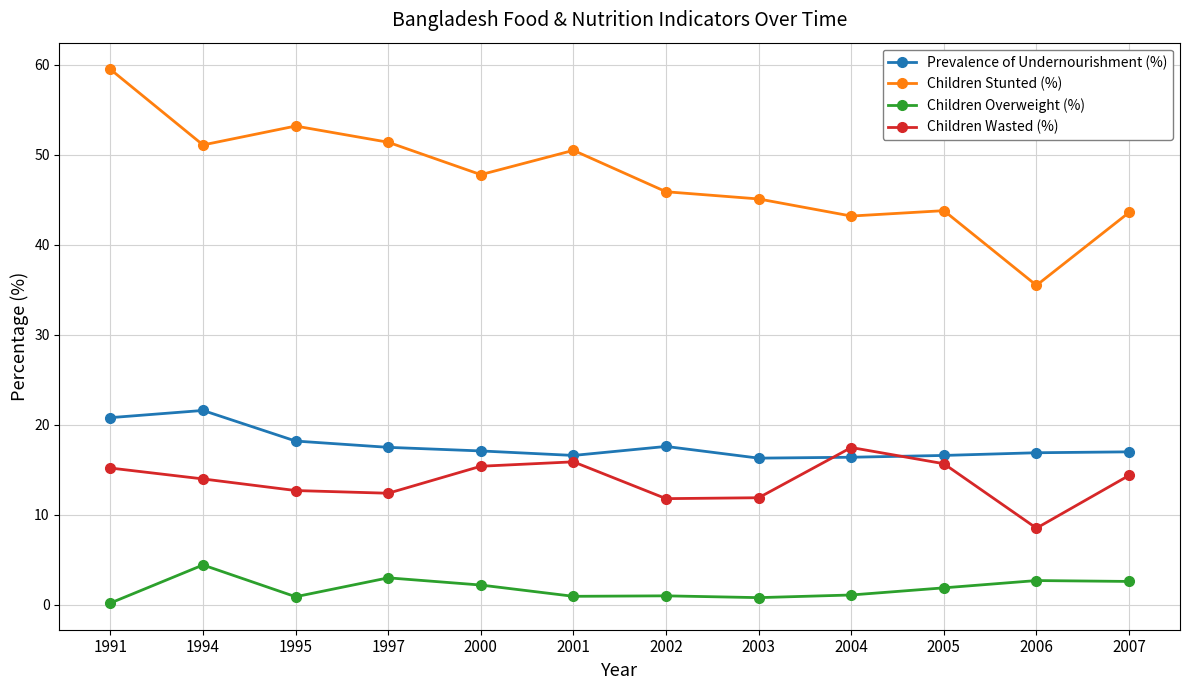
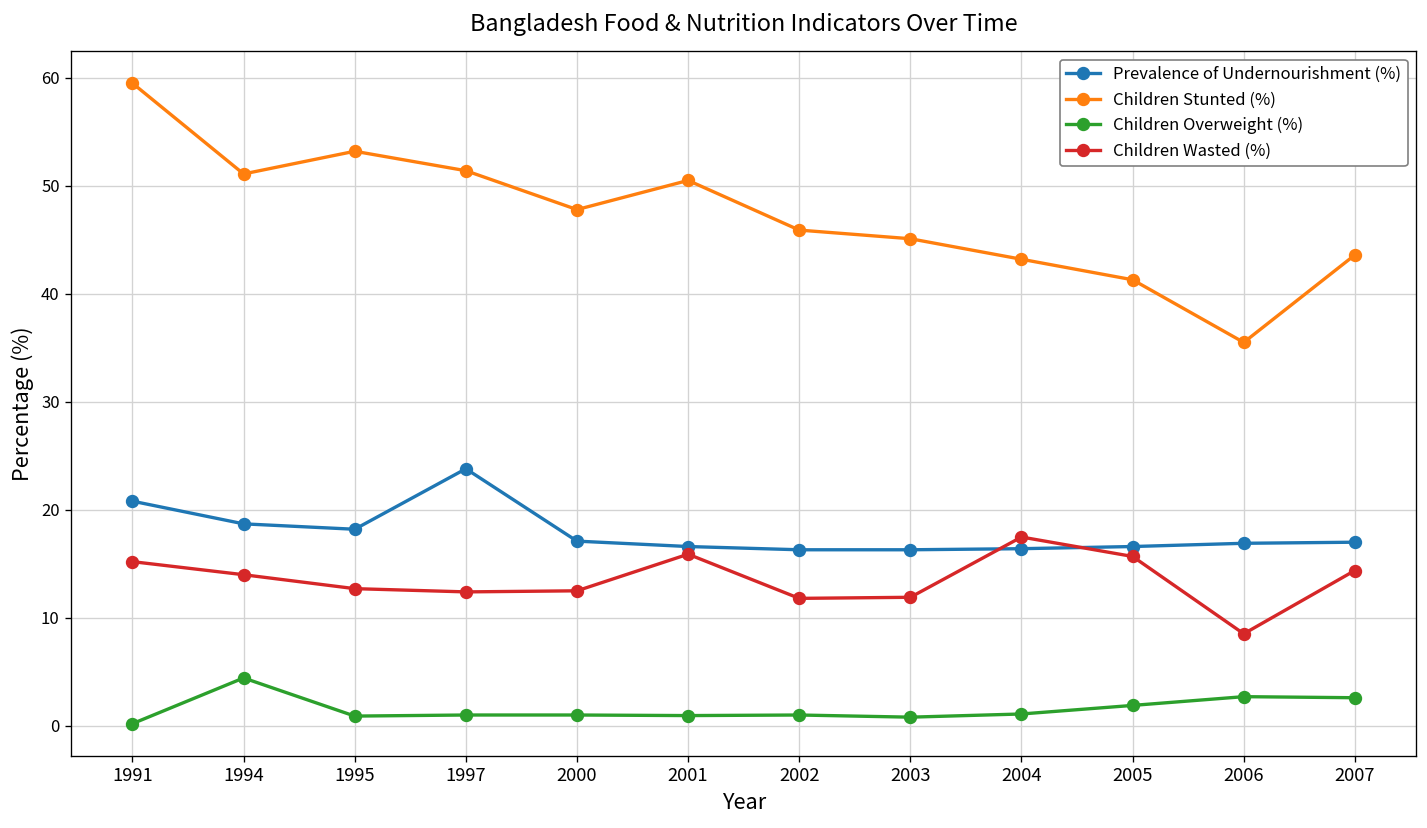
Prevalence of Undernourishment (%), 1994: 22 -> 19
Prevalence of Undernourishment (%), 1997: 18 -> 24
Children Overweight (%), 1997: 3 -> 1
Children Overweight (%), 2000: 2 -> 1
Children Wasted (%), 2000: 15 -> 13
Prevalence of Undernourishment (%), 2002: 18 -> 16
Children Stunted (%), 2005: 44 -> 41
